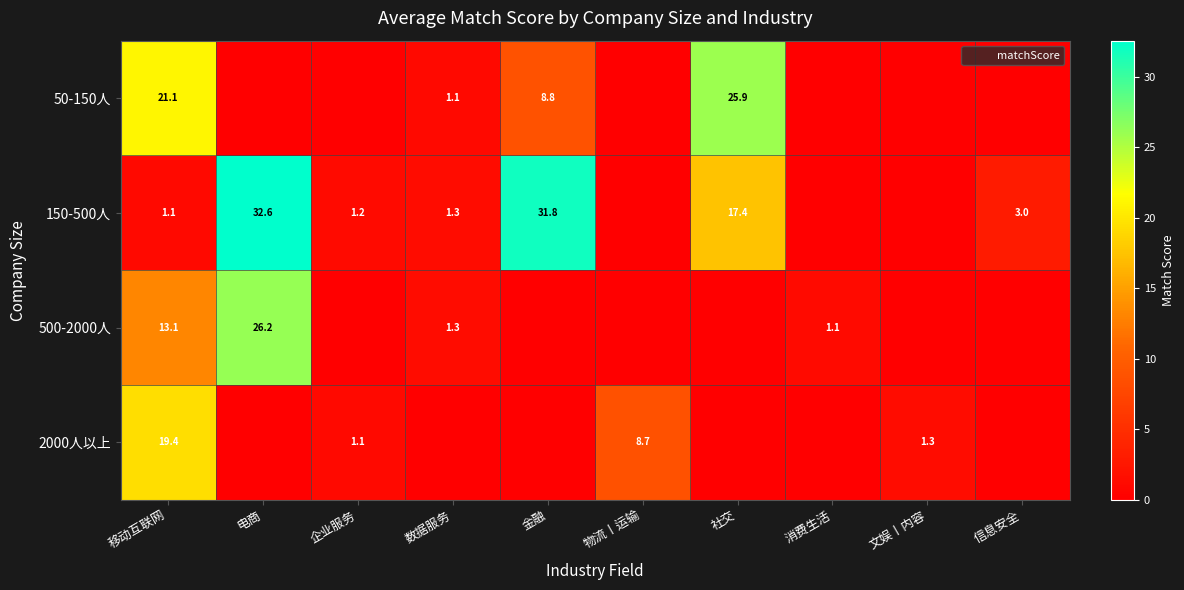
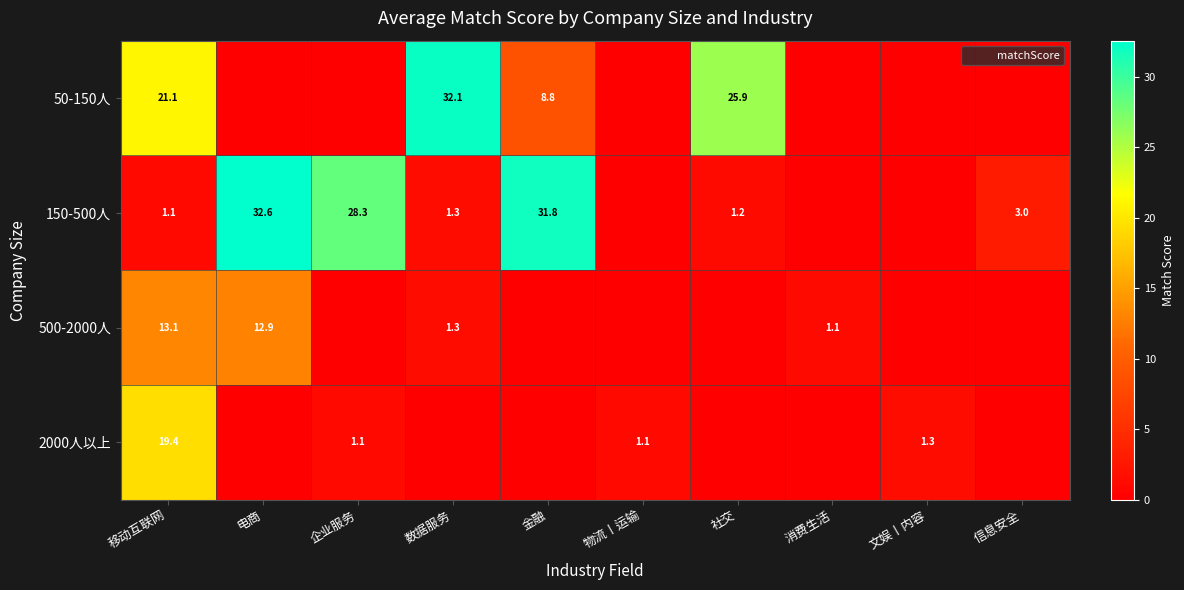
50-150人, 数据服务: 1.1 -> 32.1
150-500人, 企业服务: 1.2 -> 28.3
150-500人, 社交: 17.4 -> 1.2
500-2000人, 电商: 26.2 -> 12.9
2000人以上, 物流丨运输: 8.7 -> 1.1
